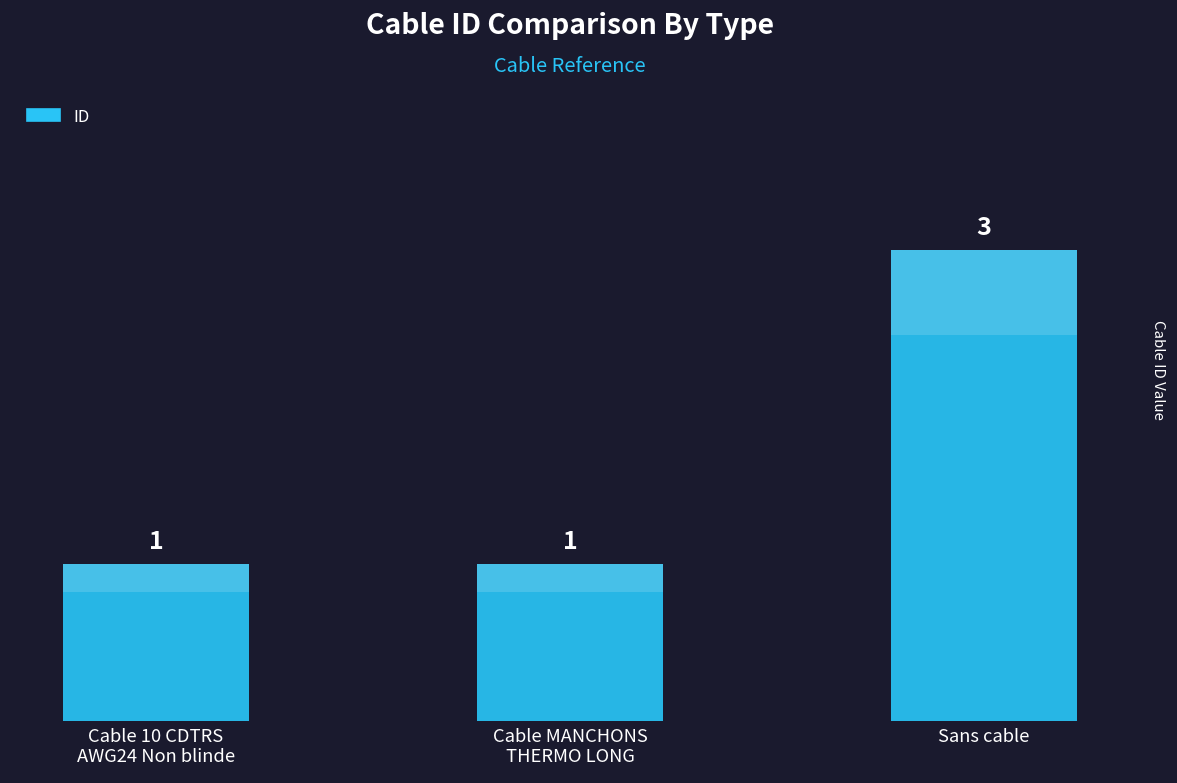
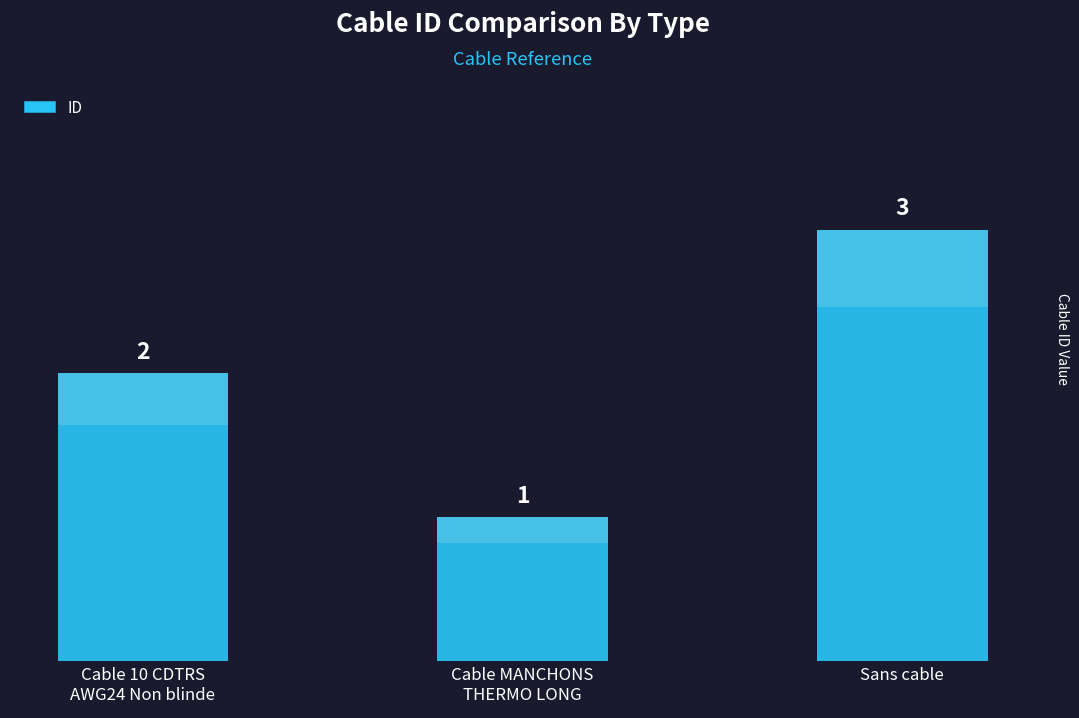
ID, Cable 10 CDTRS AWG24 Non blinde: 1 -> 2
